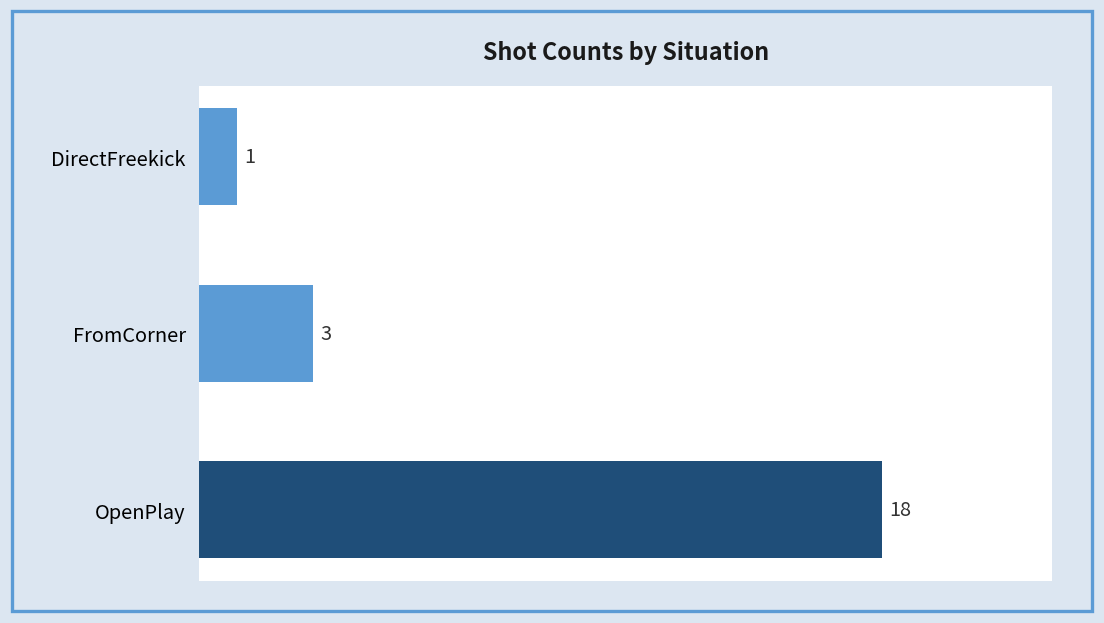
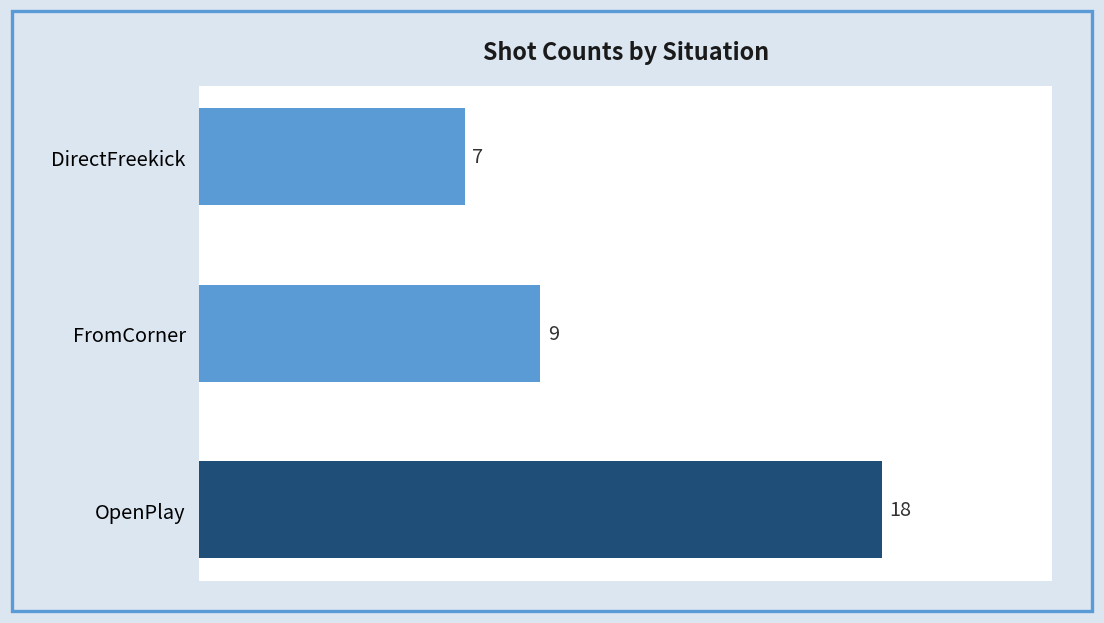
DirectFreekick: 1 -> 7
FromCorner: 3 -> 9
